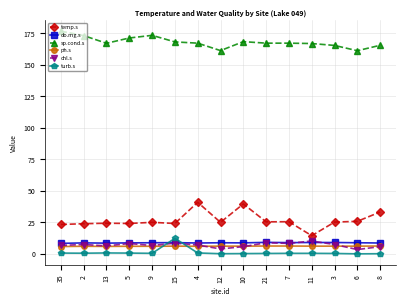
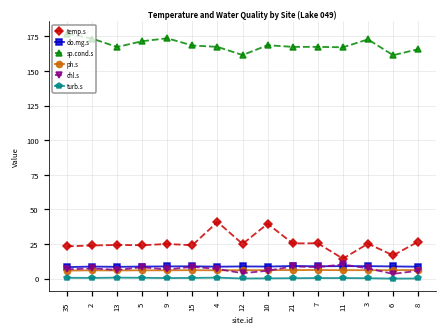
turb.s, 15: 12 -> 1
sp.cond.s, 3: 166 -> 173
temp.s, 6: 26 -> 17
temp.s, 8: 33 -> 27
